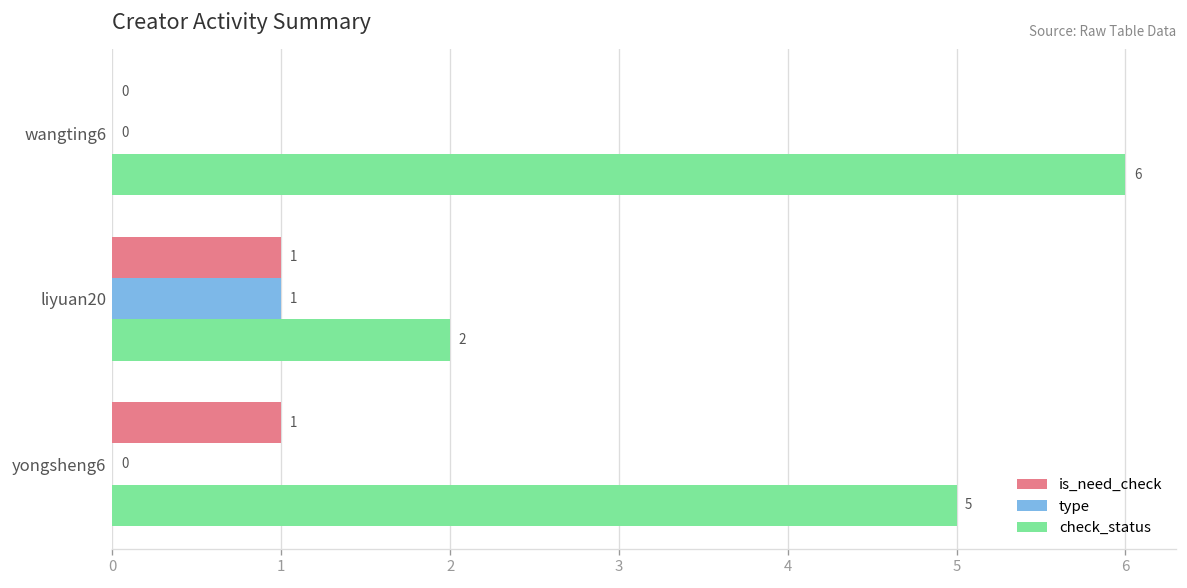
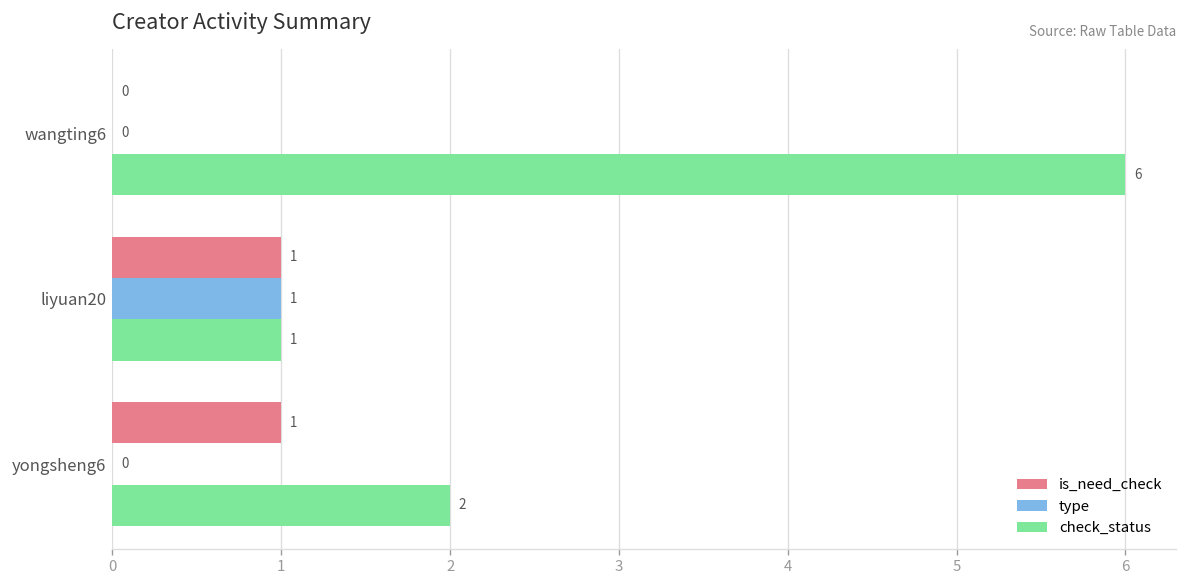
check_status, liyuan20: 2 -> 1
check_status, yongsheng6: 5 -> 2
